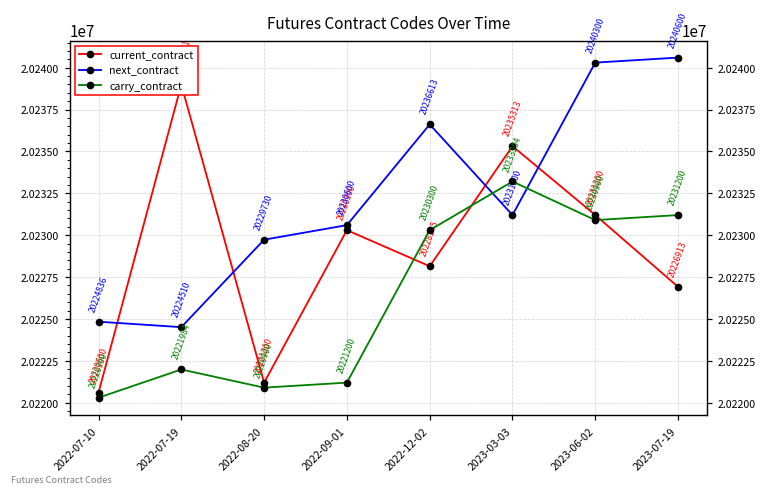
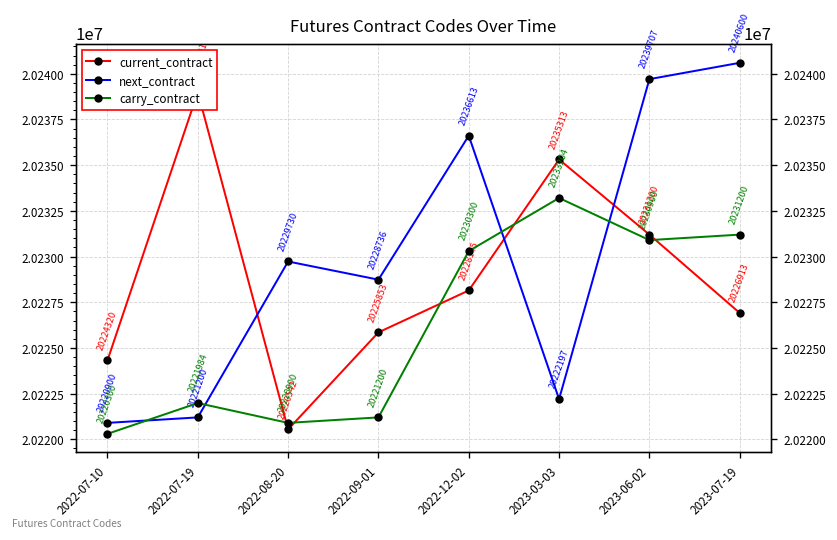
current_contract, 2022-07-10: 20220600 -> 20224320
next_contract, 2022-07-10: 20224836 -> 20220900
next_contract, 2022-07-19: 20224510 -> 20221200
current_contract, 2022-08-20: 20221200 -> 20220542
current_contract, 2022-09-01: 20230300 -> 20225853
next_contract, 2022-09-01: 20230600 -> 20228736
next_contract, 2023-03-03: 20231200 -> 20222197
next_contract, 2023-06-02: 20240300 -> 20239707
